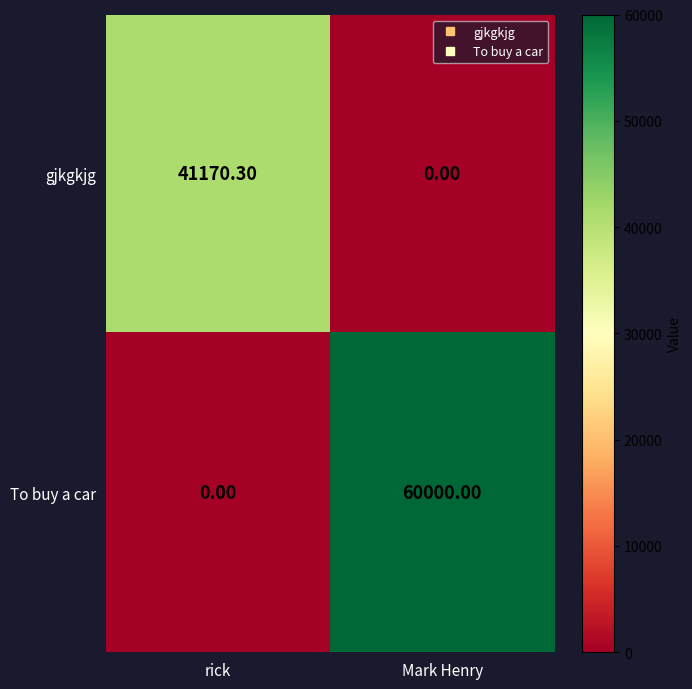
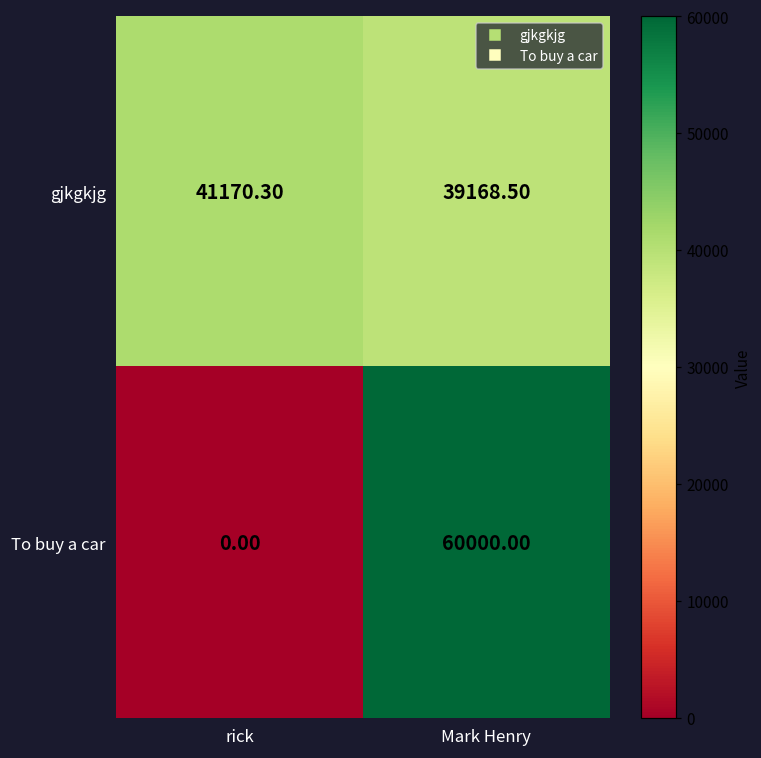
gjkgkjg, Mark Henry: 0.00 -> 39168.50
